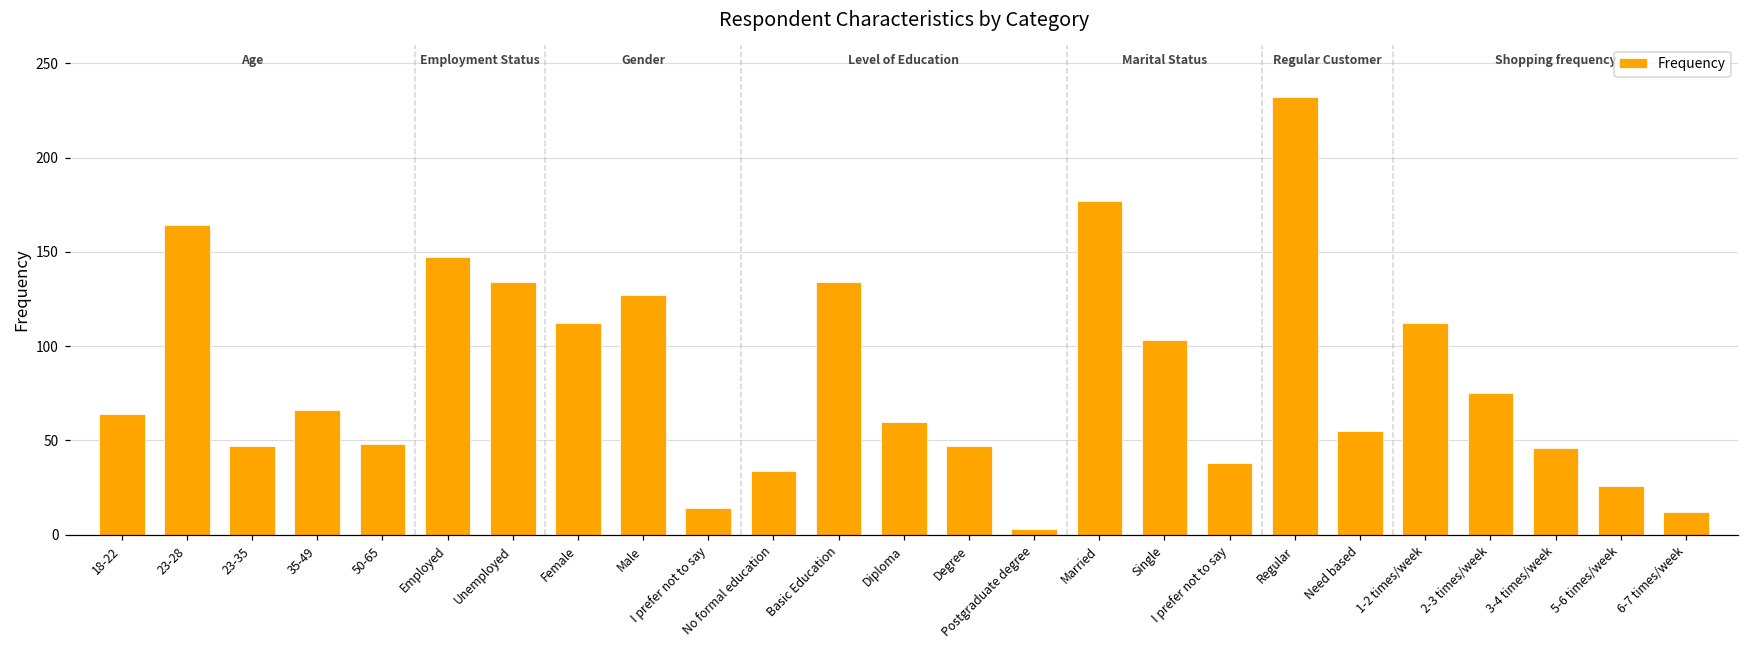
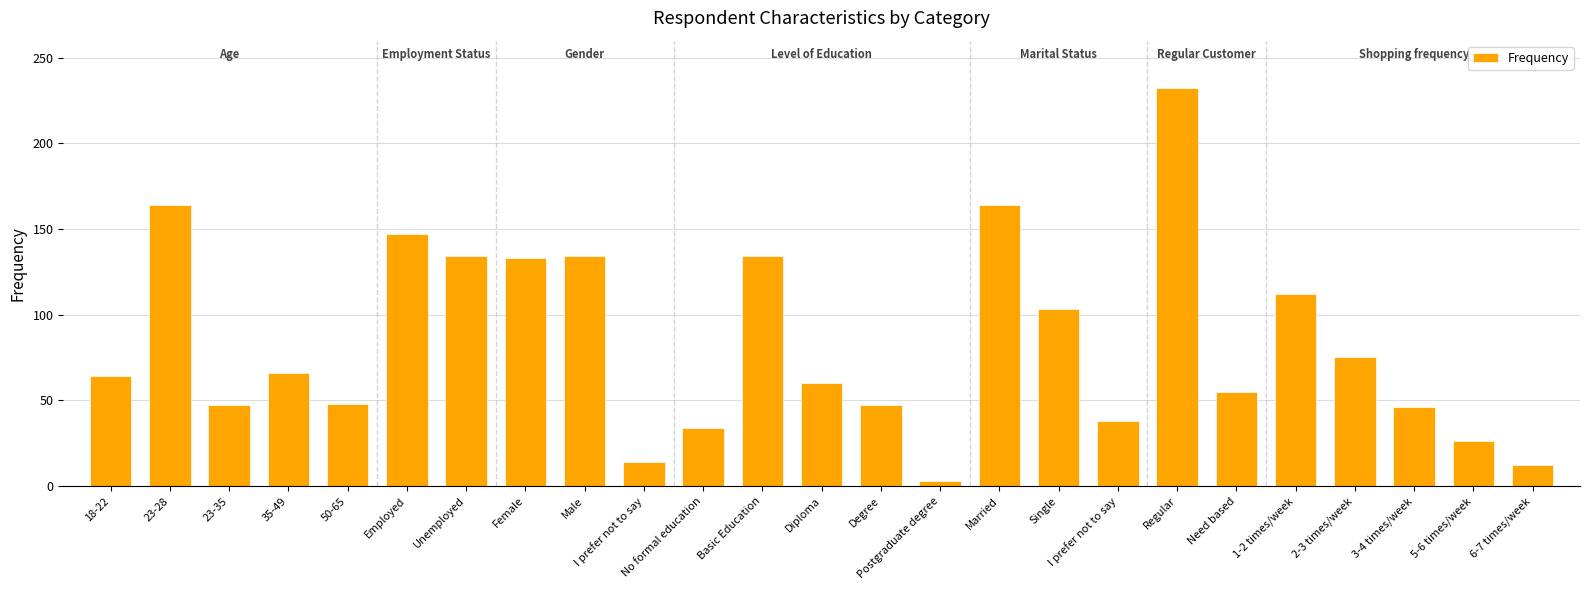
Female: 112 -> 133
Male: 127 -> 134
Married: 177 -> 164
